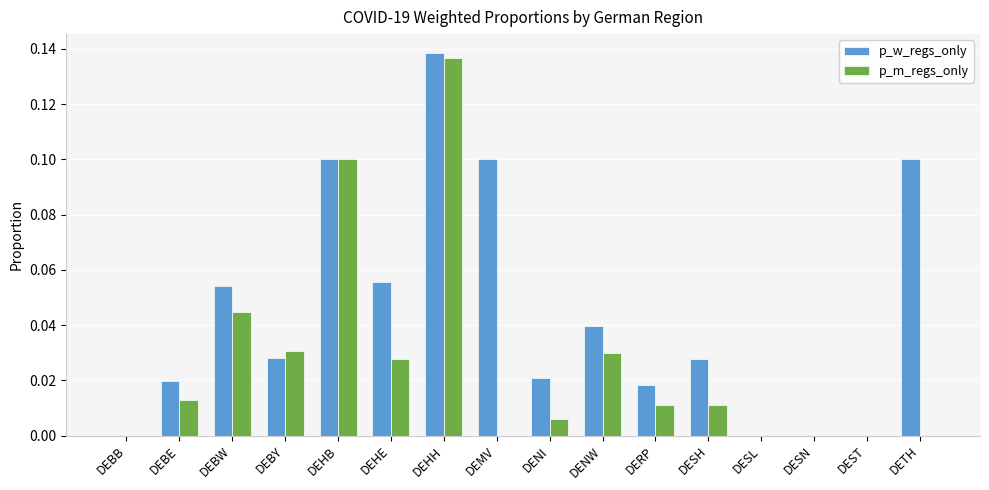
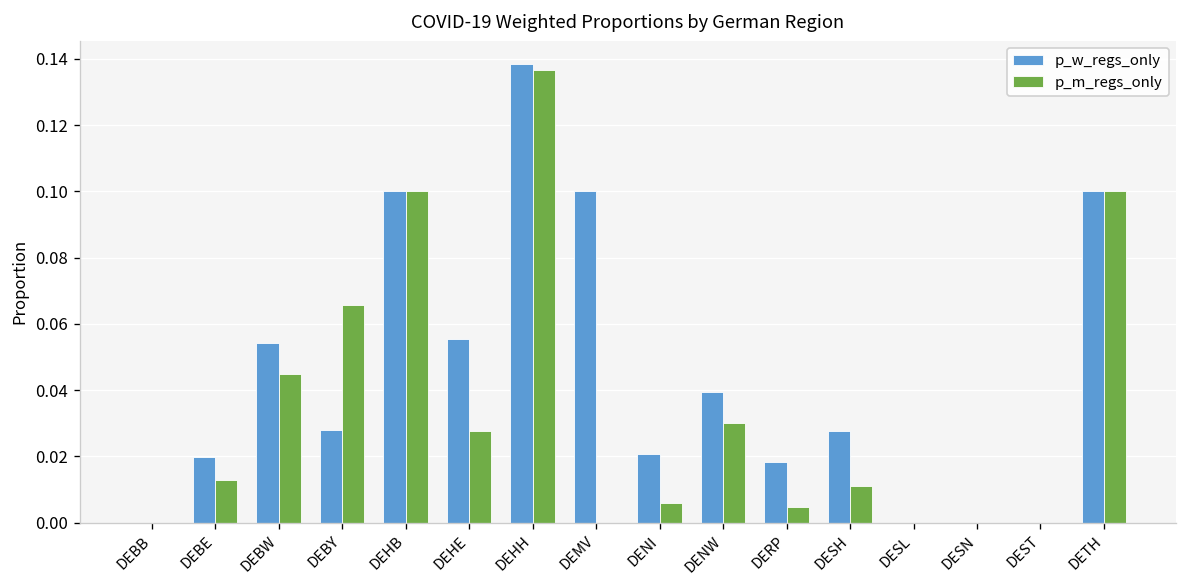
p_m_regs_only, DEBY: 0.031 -> 0.066
p_m_regs_only, DERP: 0.011 -> 0.005
p_m_regs_only, DETH: 0.0 -> 0.1
